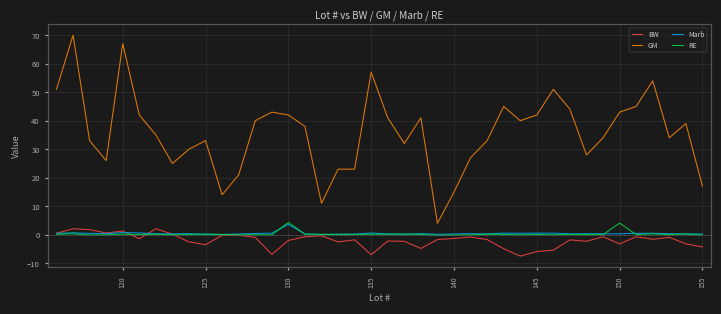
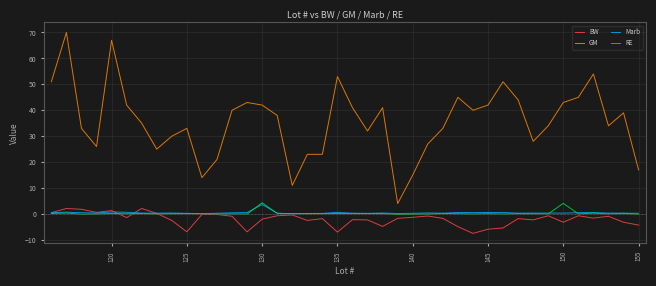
BW, 125: -4 -> -7
GM, 135: 57 -> 53
